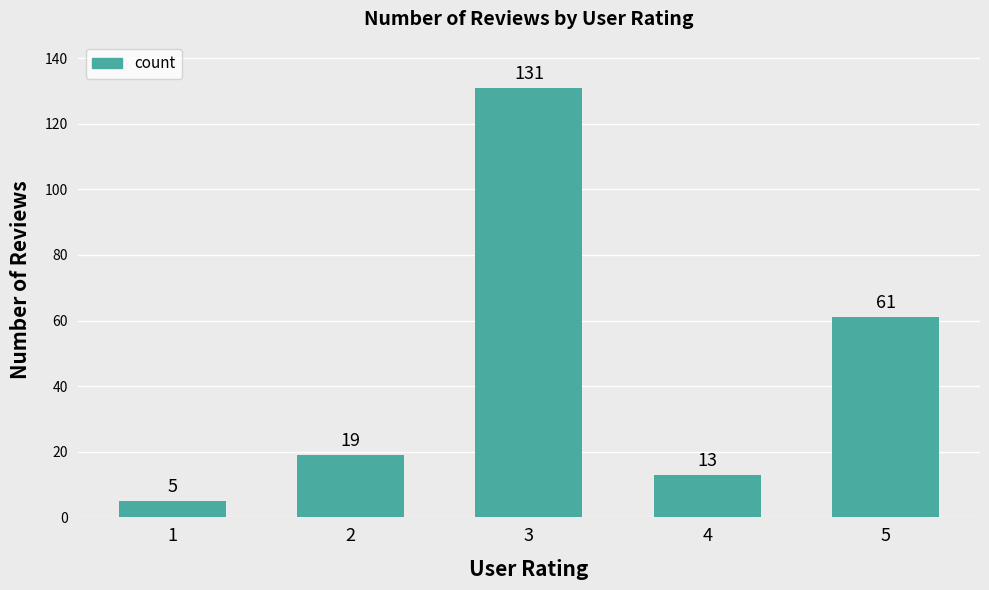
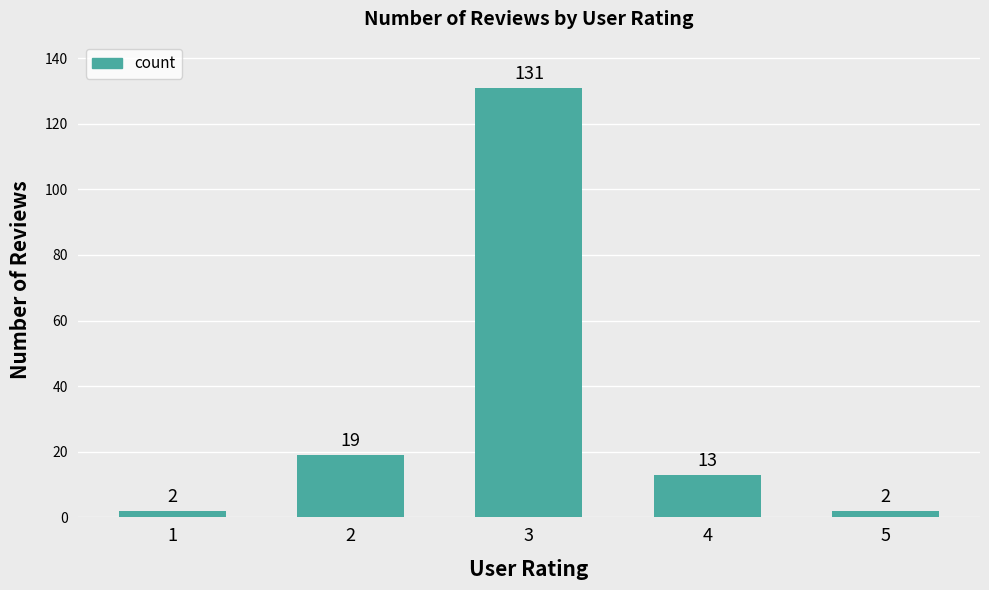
1: 5 -> 2
5: 61 -> 2
